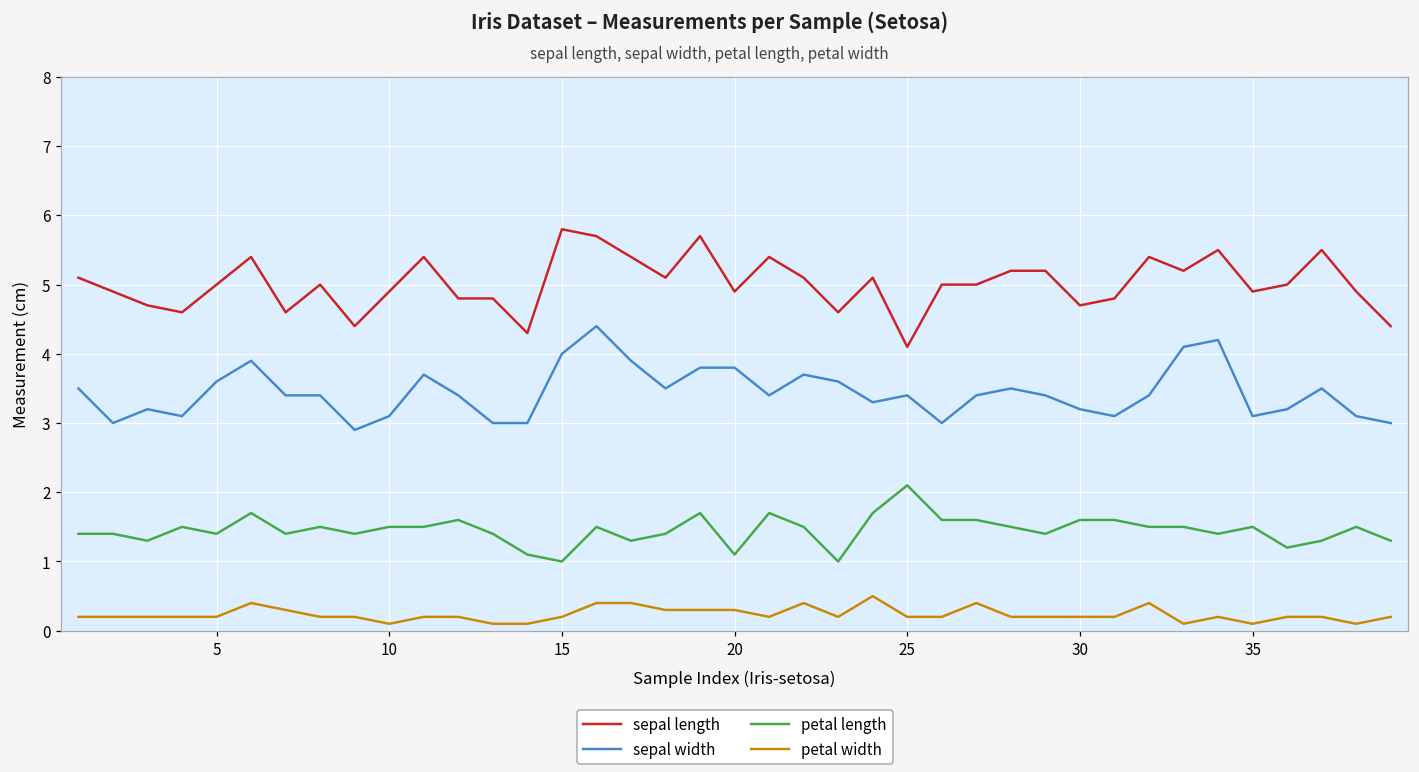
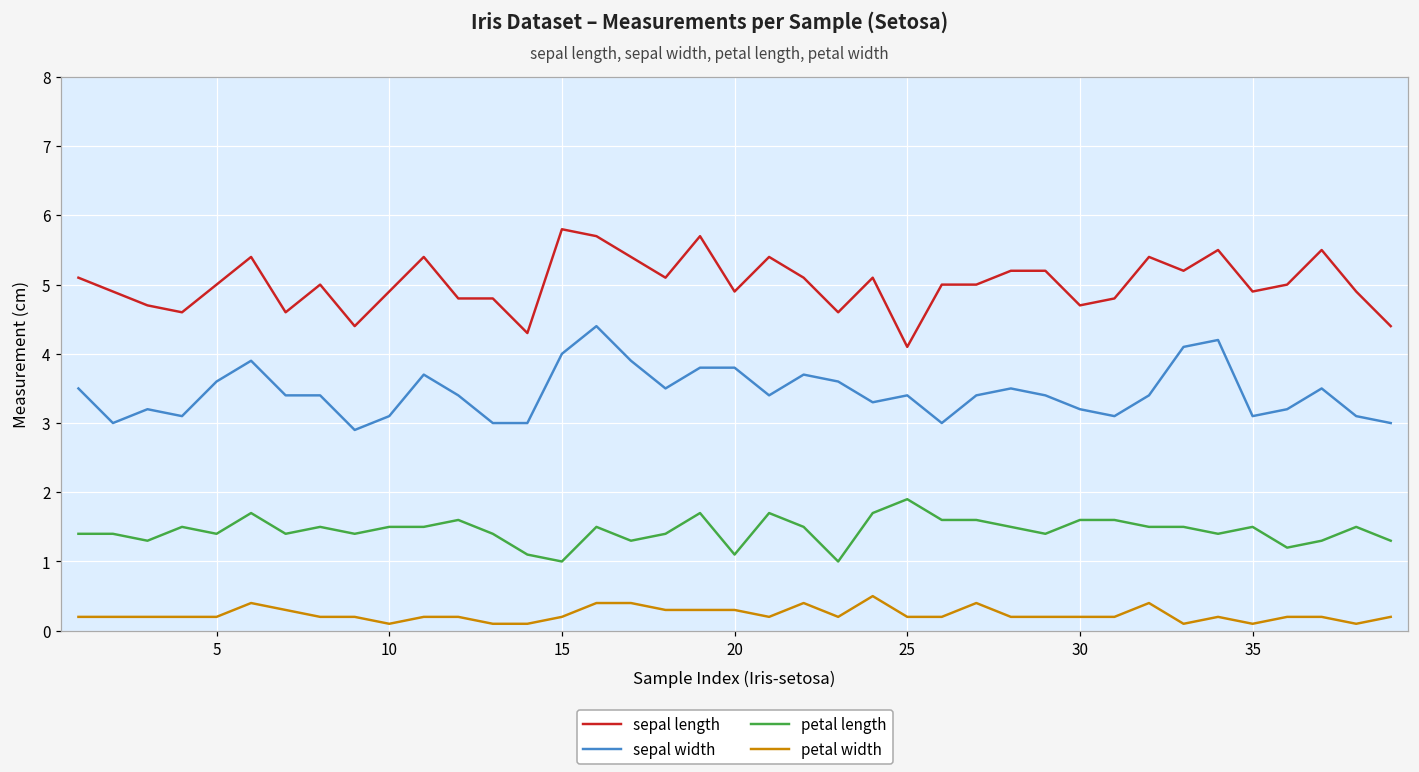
petal length, 25: 2.1 -> 1.9
